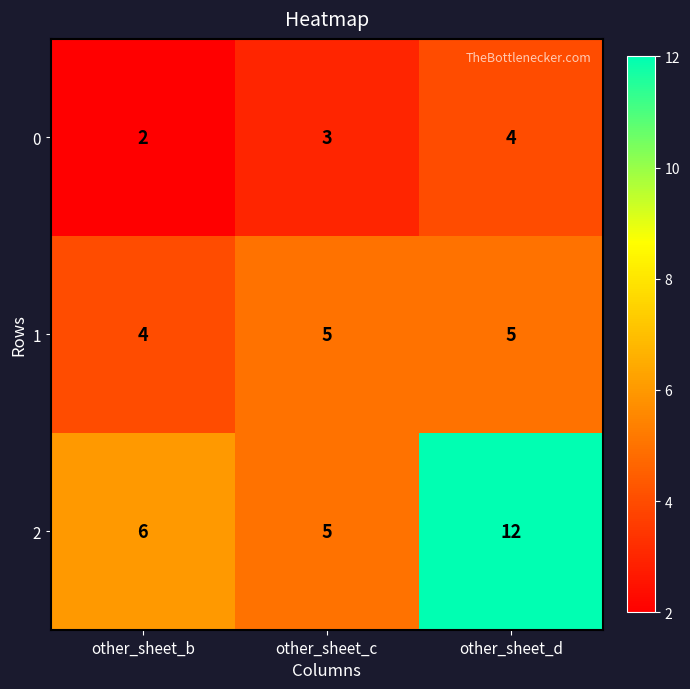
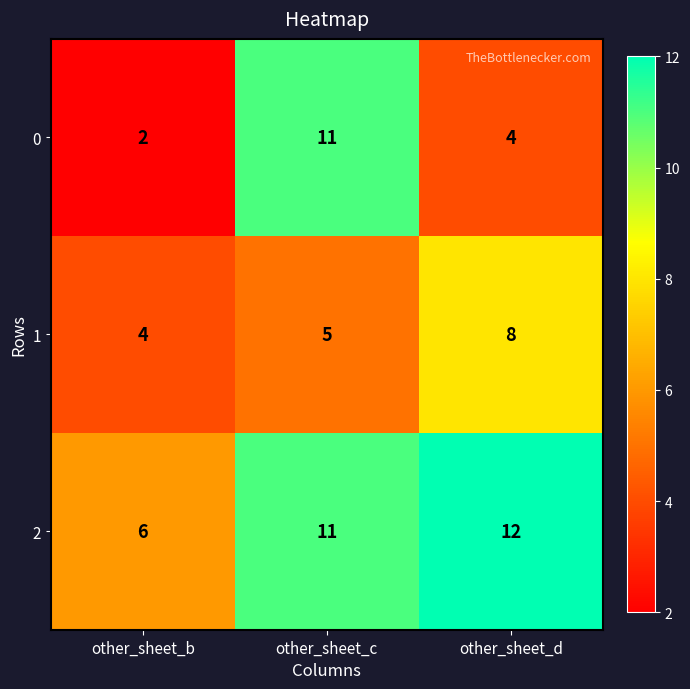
0, other_sheet_c: 3 -> 11
1, other_sheet_d: 5 -> 8
2, other_sheet_c: 5 -> 11
